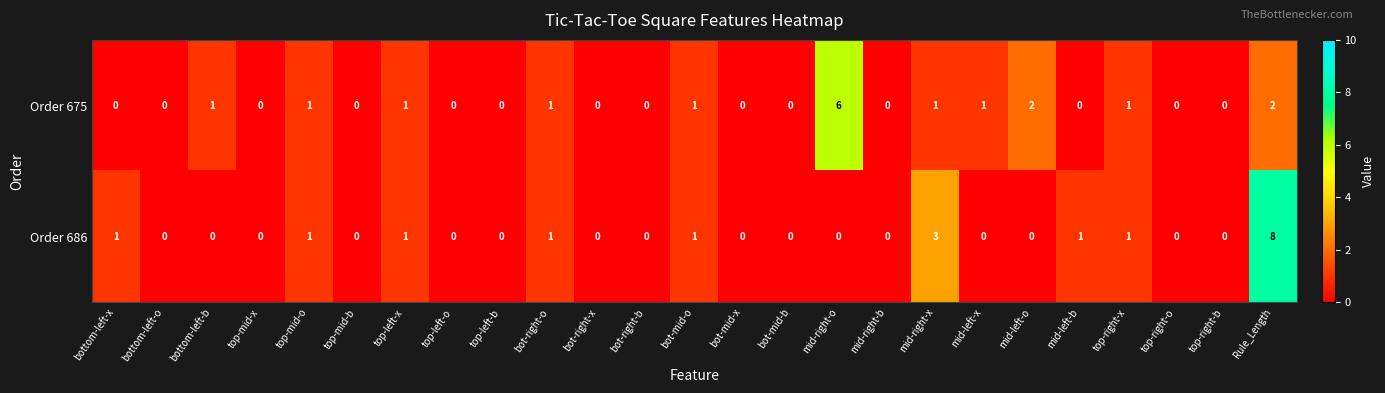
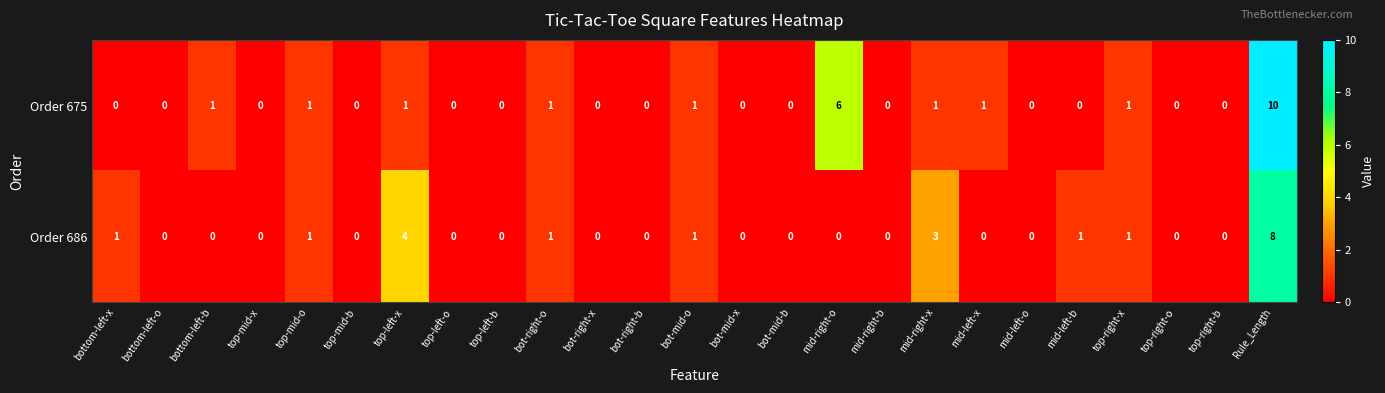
Order 675, mid-left-o: 2 -> 0
Order 675, Rule_Length: 2 -> 10
Order 686, top-left-x: 1 -> 4
